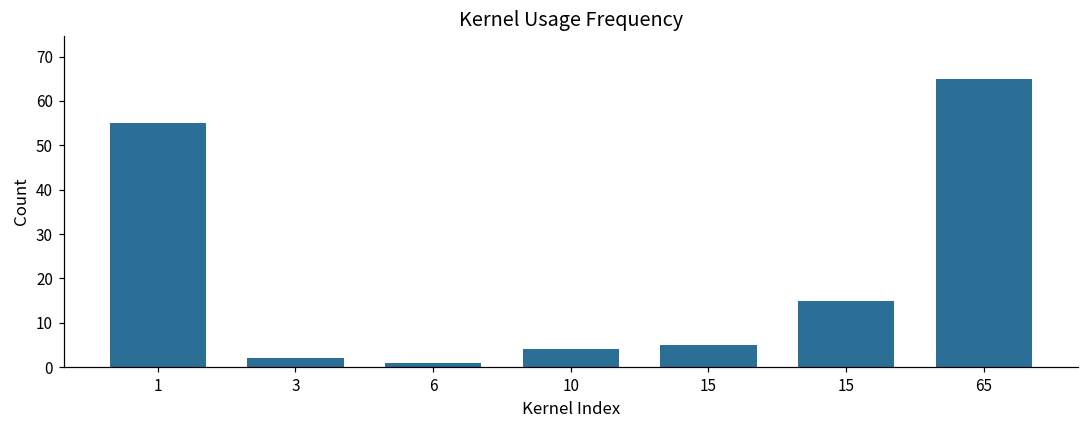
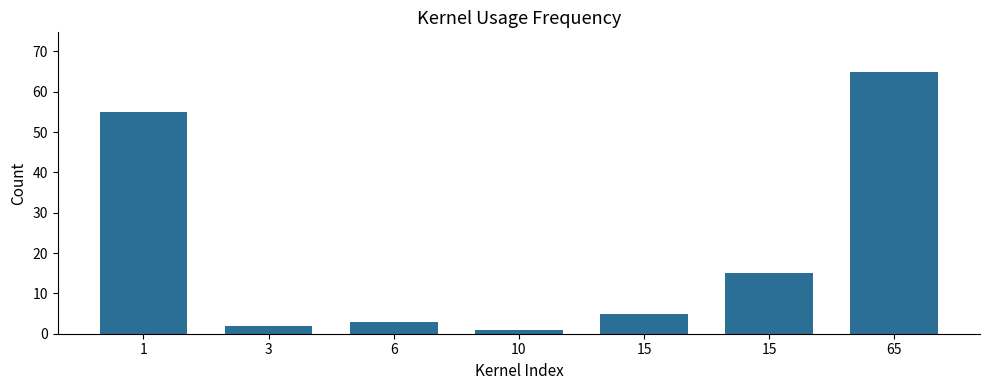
6: 1 -> 3
10: 4 -> 1
